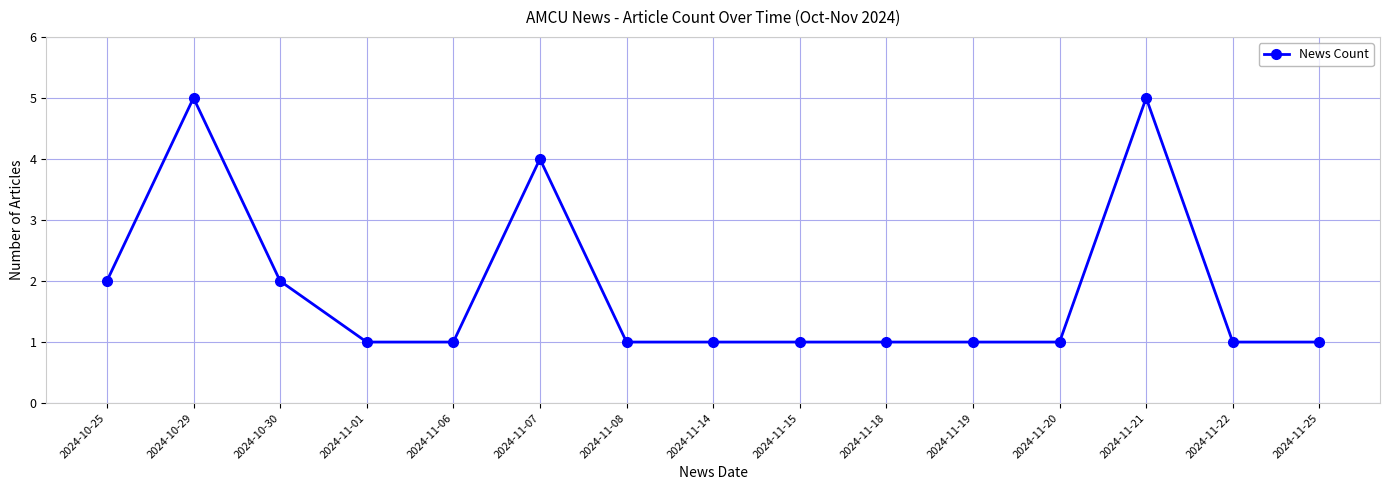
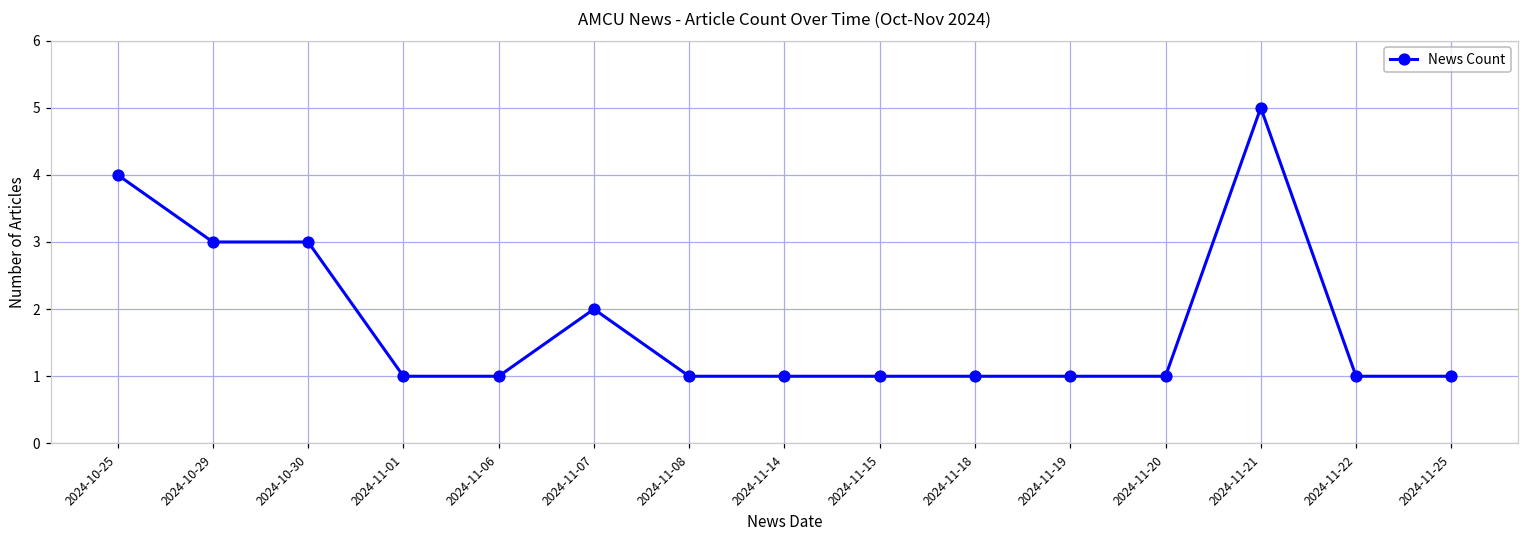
2024-10-25: 2 -> 4
2024-10-29: 5 -> 3
2024-10-30: 2 -> 3
2024-11-07: 4 -> 2
